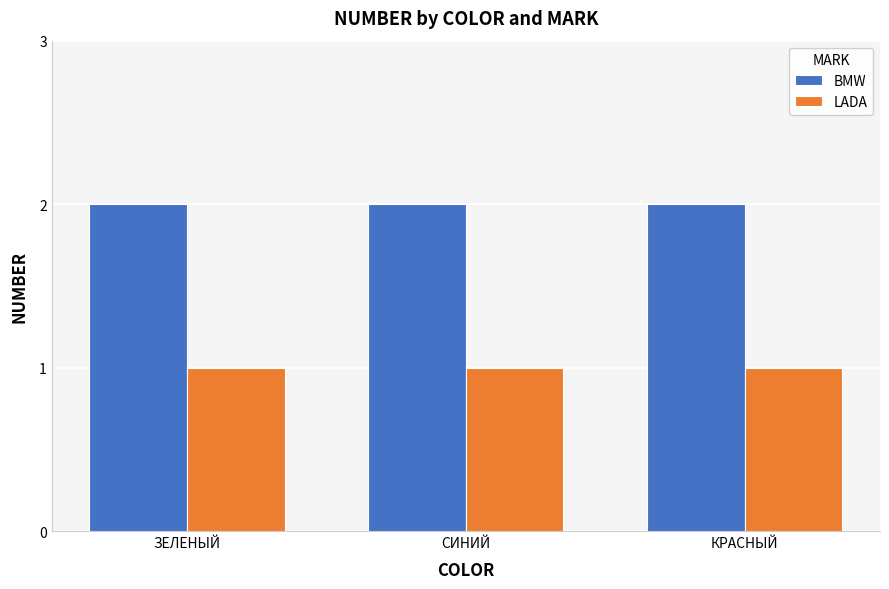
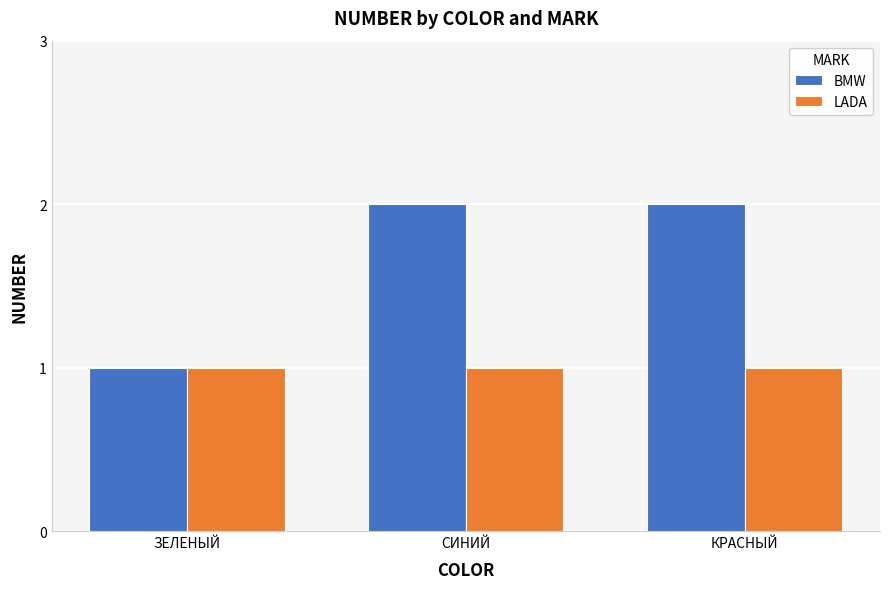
BMW, ЗЕЛЕНЫЙ: 2 -> 1
